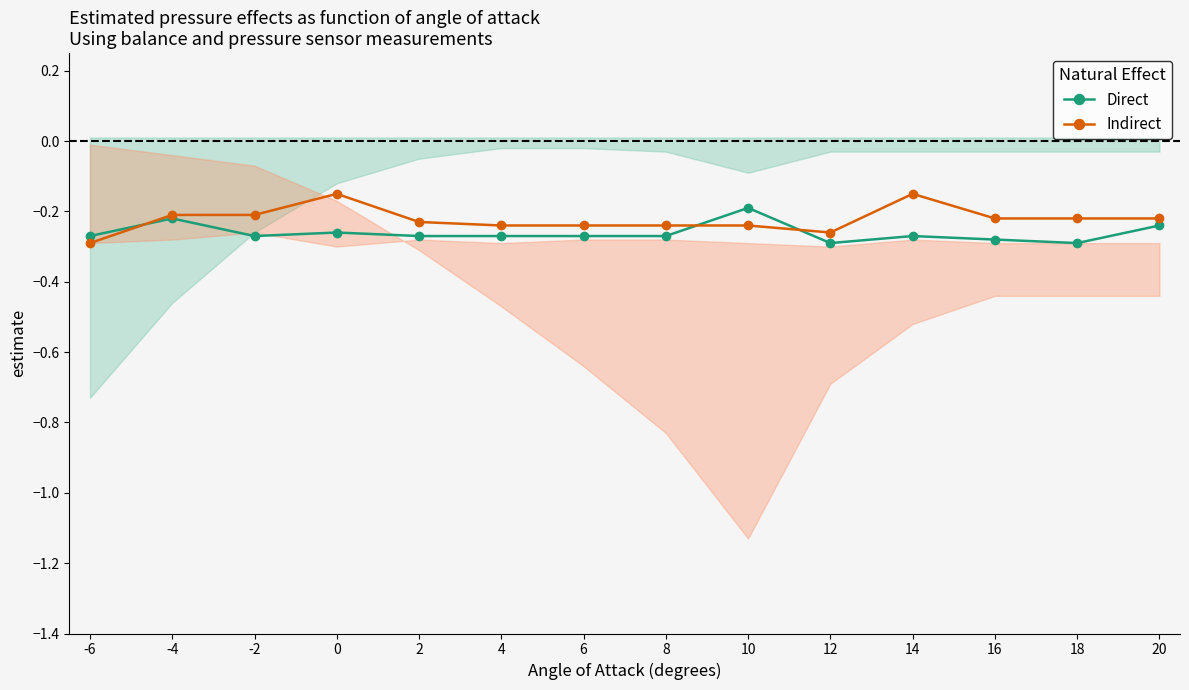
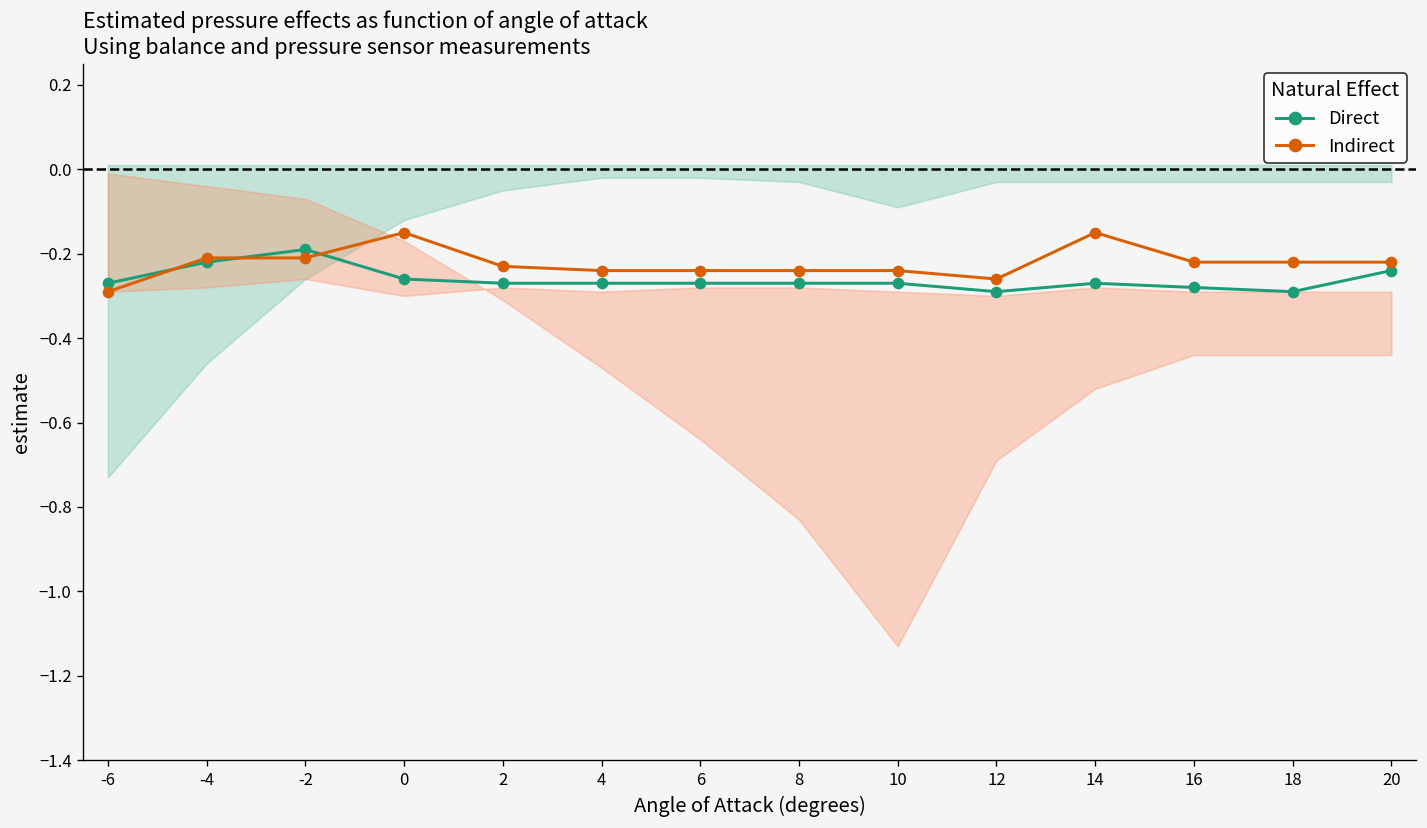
Direct, -2: -0.27 -> -0.19
Direct, 10: -0.19 -> -0.27
